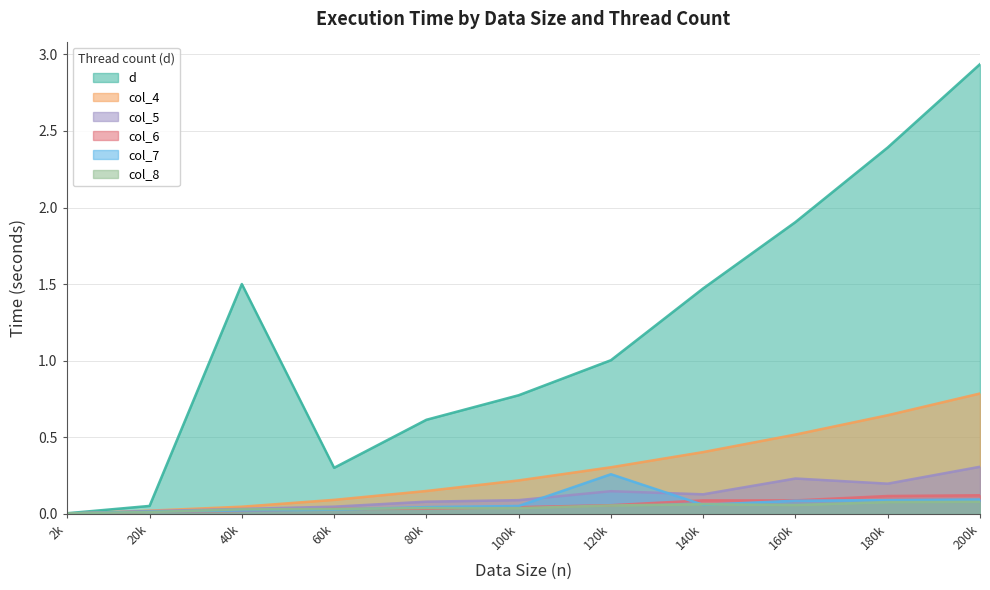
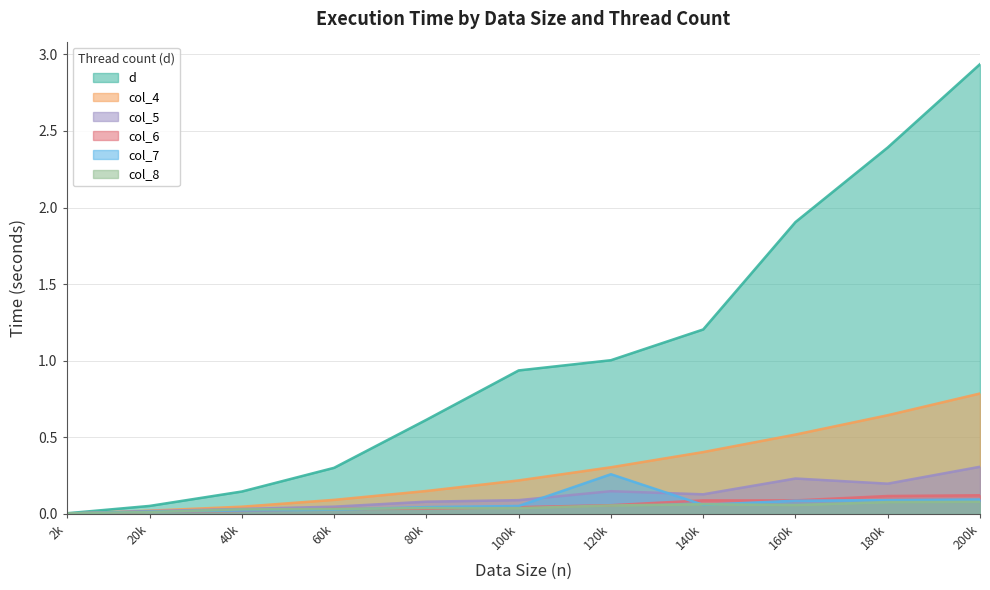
d, 40k: 1.50 -> 0.15
d, 100k: 0.77 -> 0.94
d, 140k: 1.47 -> 1.20
